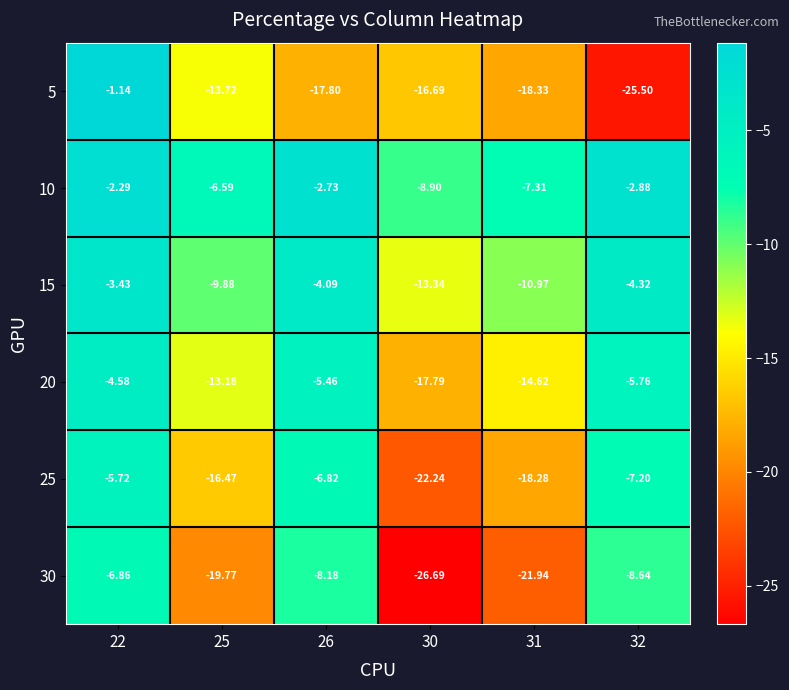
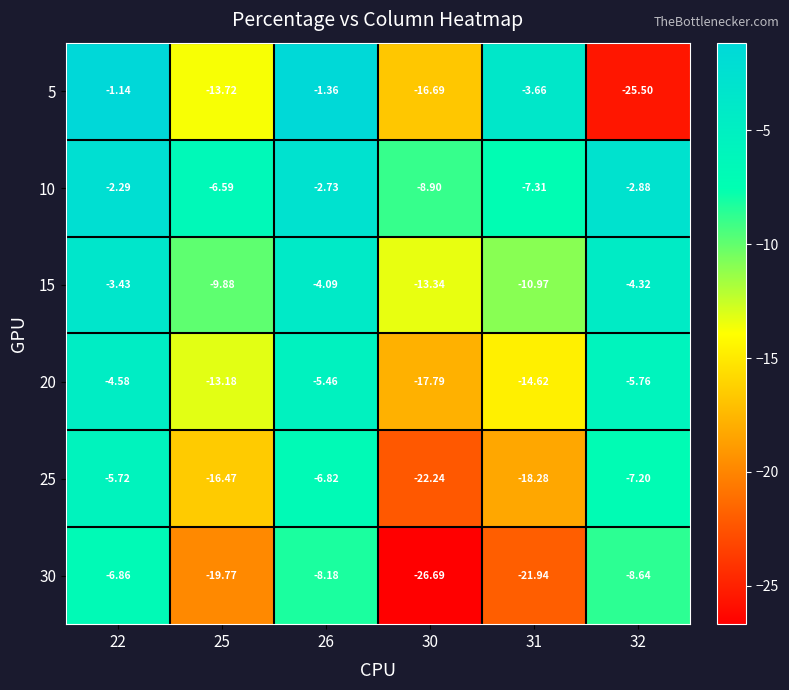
5, 26: -17.80 -> -1.36
5, 31: -18.33 -> -3.66
